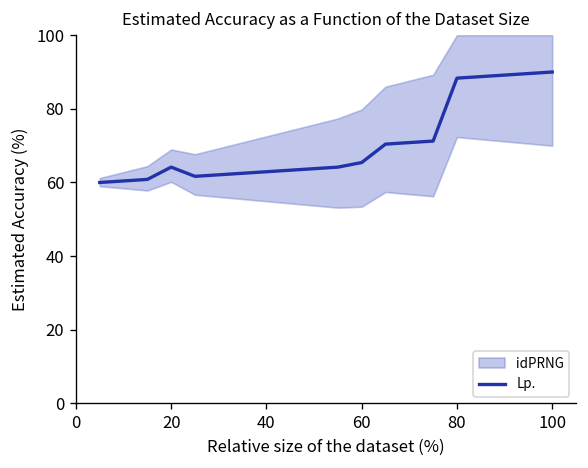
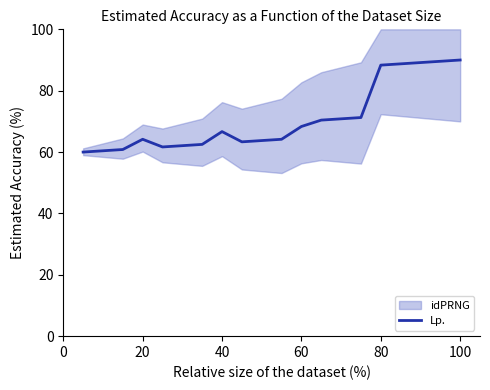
Lp., 40: 63 -> 67
Lp., 60: 65 -> 68
